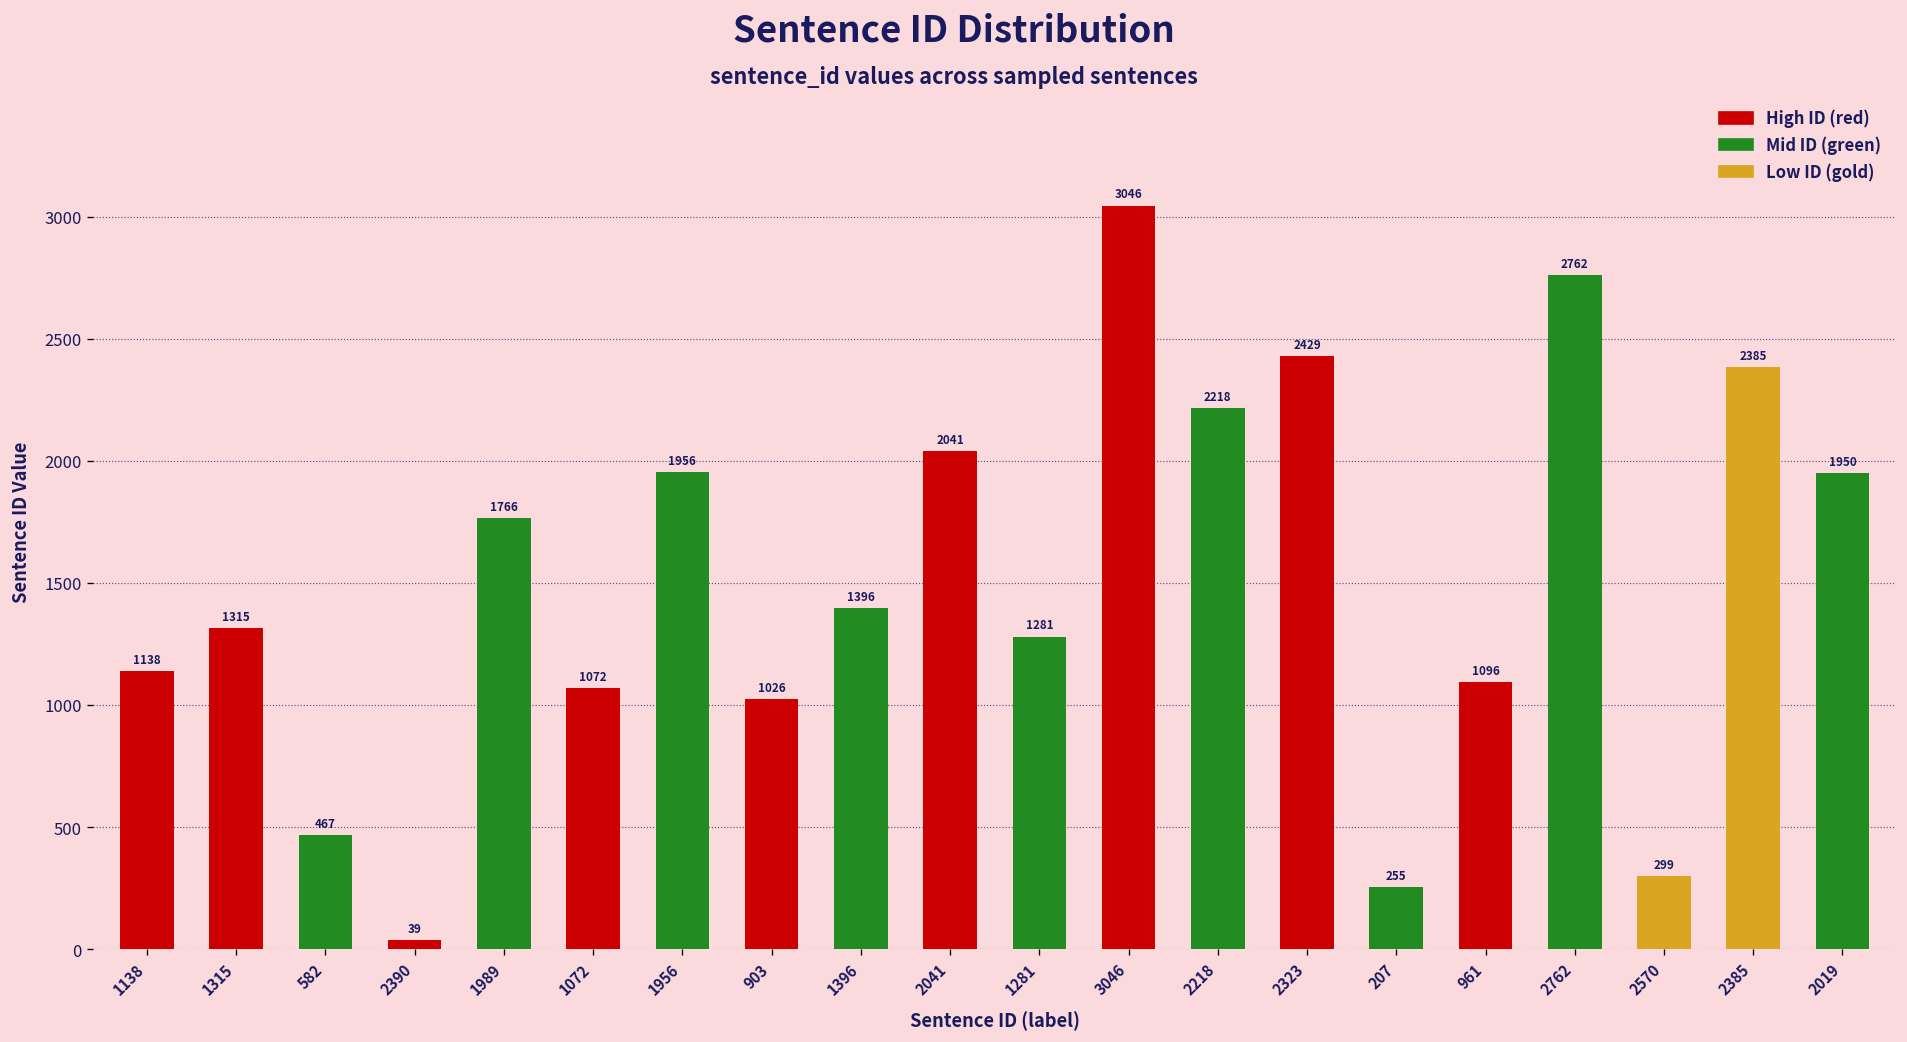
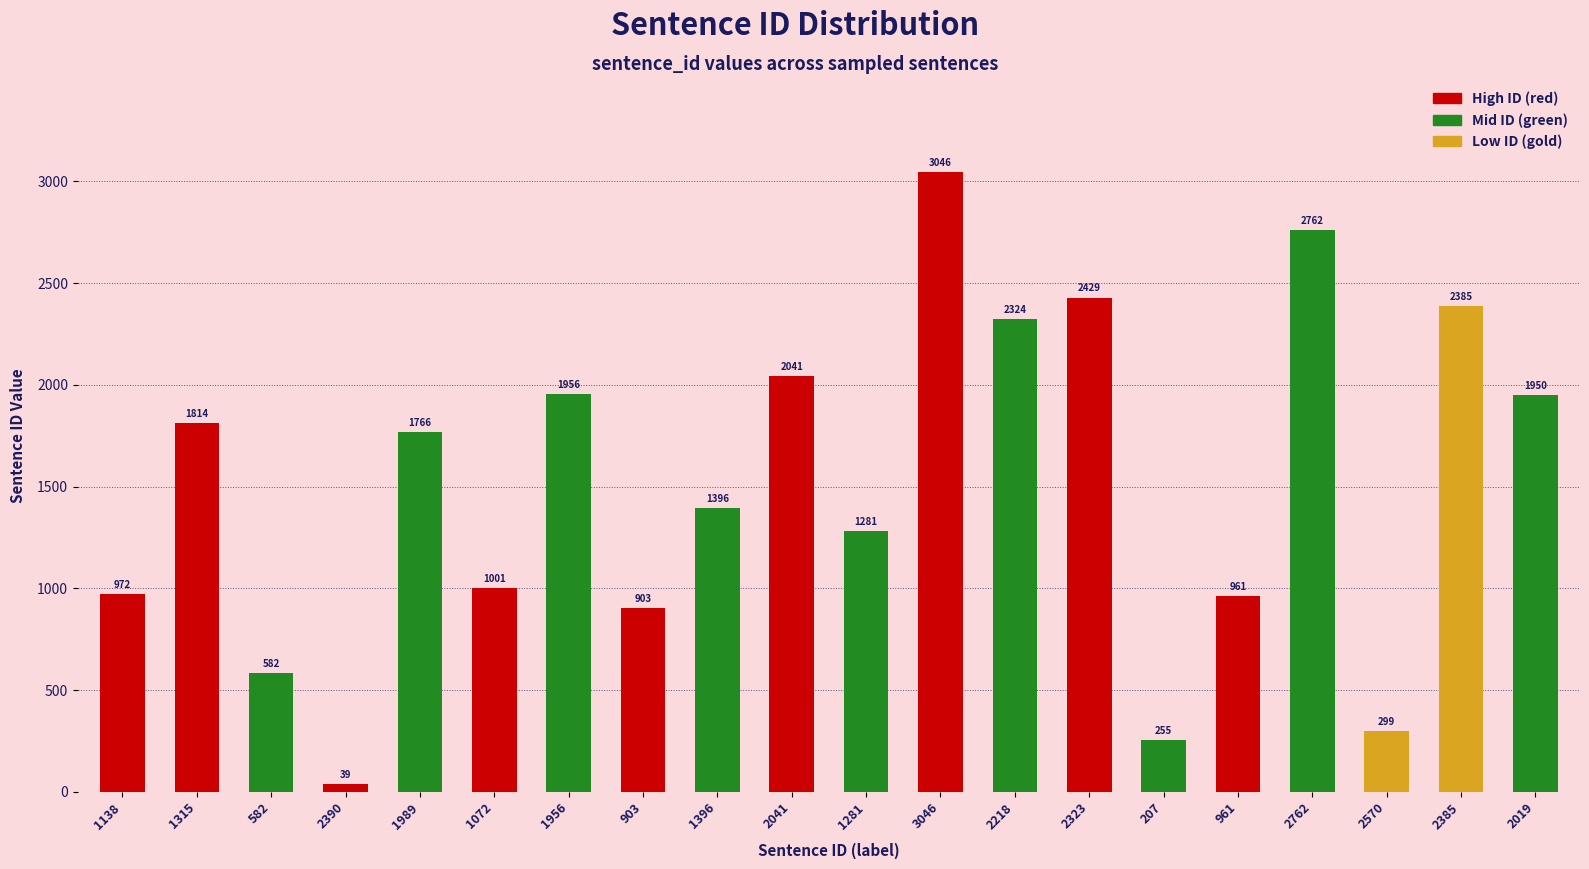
1138: 1138 -> 972
1315: 1315 -> 1814
582: 467 -> 582
1072: 1072 -> 1001
903: 1026 -> 903
2218: 2218 -> 2324
961: 1096 -> 961
